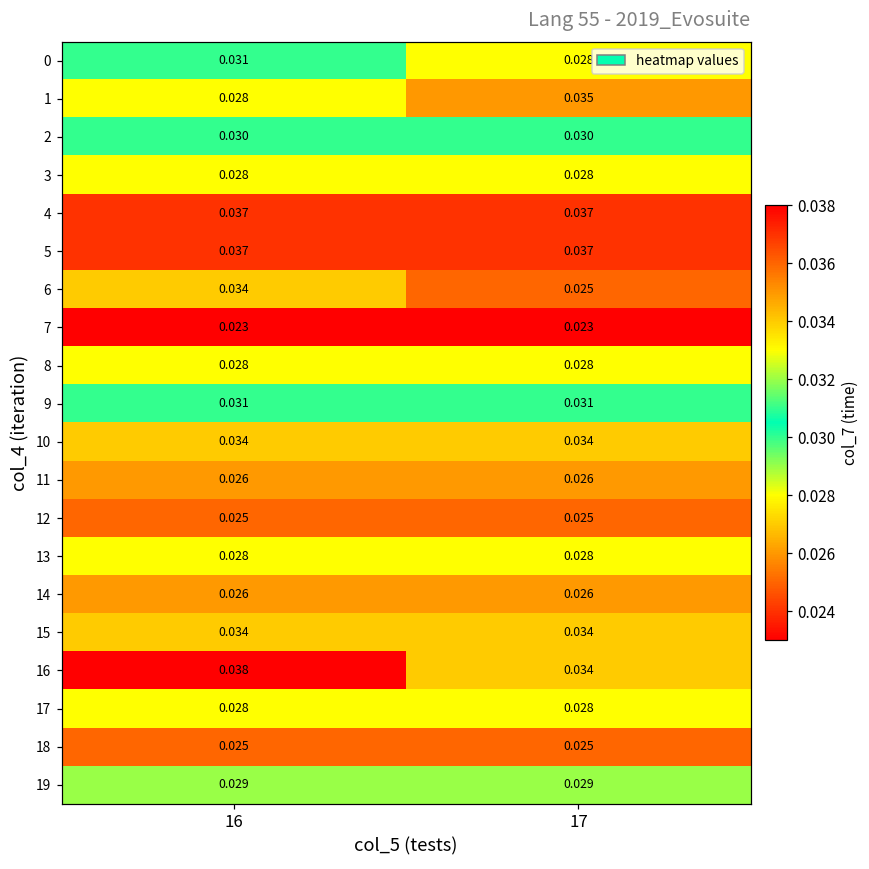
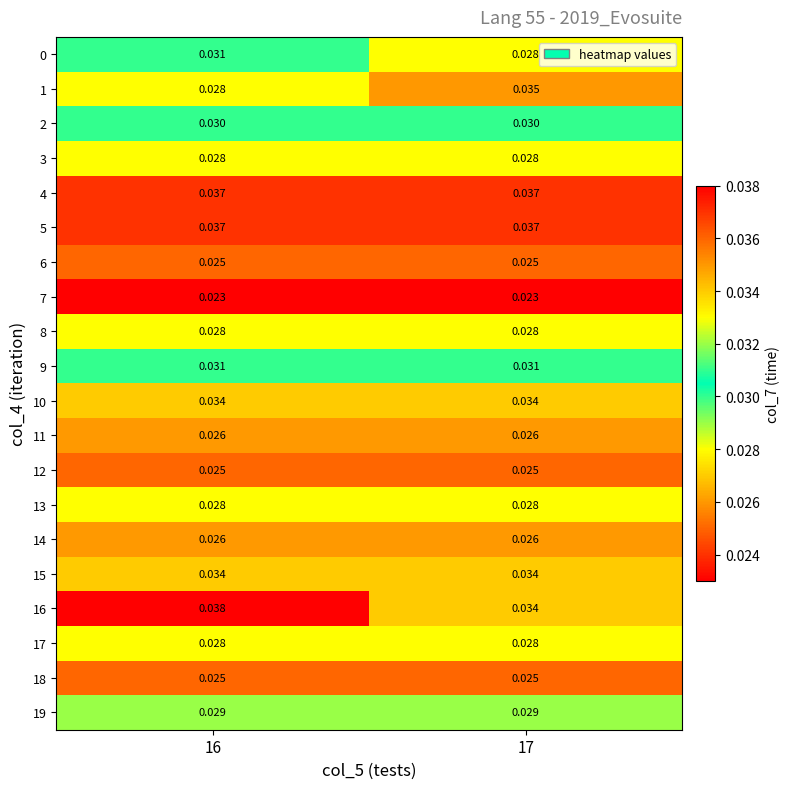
6, 16: 0.034 -> 0.025
